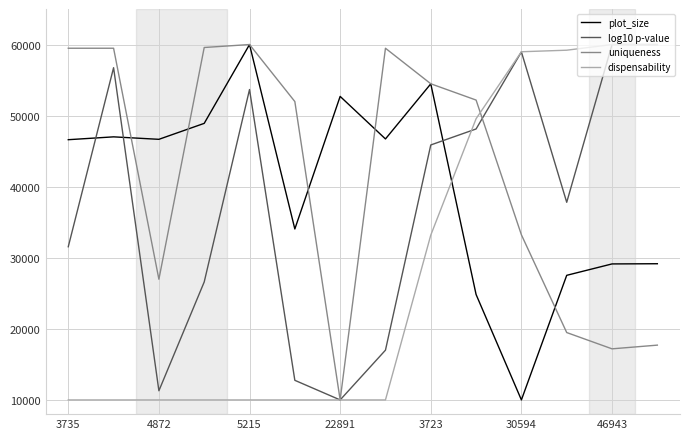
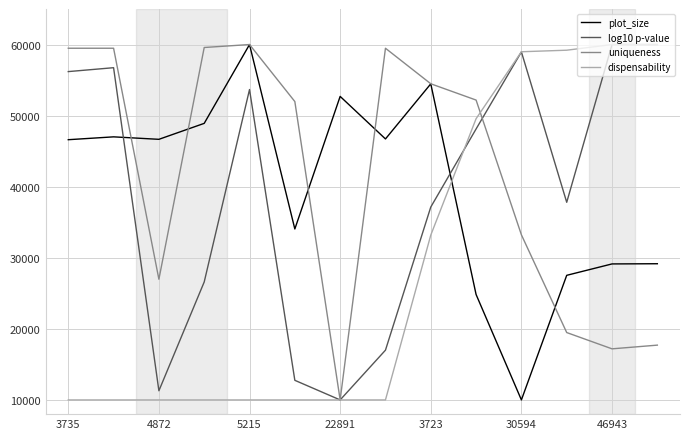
log10 p-value, 3735: 32000 -> 56000
log10 p-value, 3723: 46000 -> 37000
